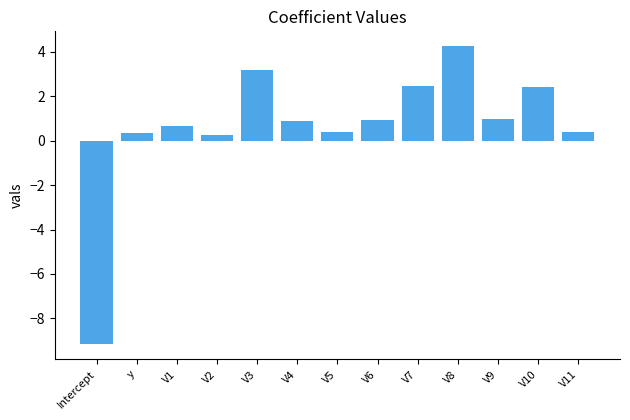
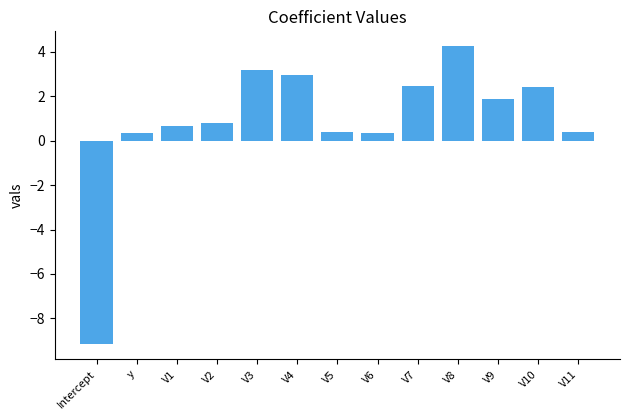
V2: 0.3 -> 0.8
V4: 0.9 -> 3.0
V6: 0.9 -> 0.3
V9: 1.0 -> 1.9
